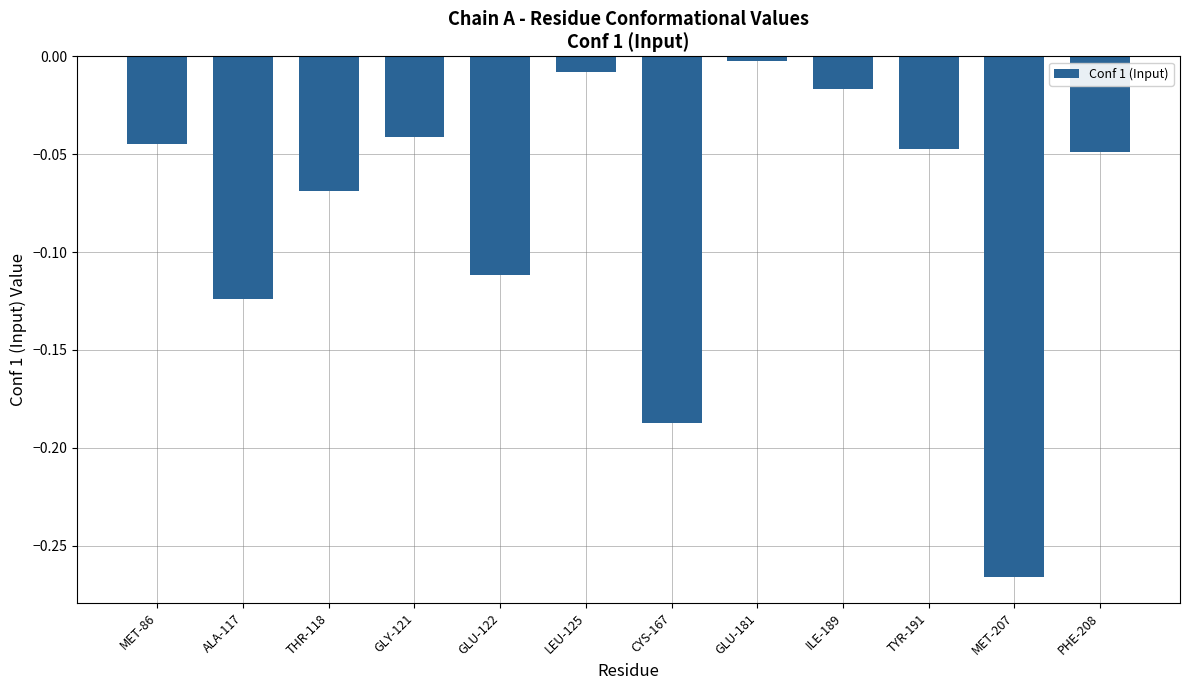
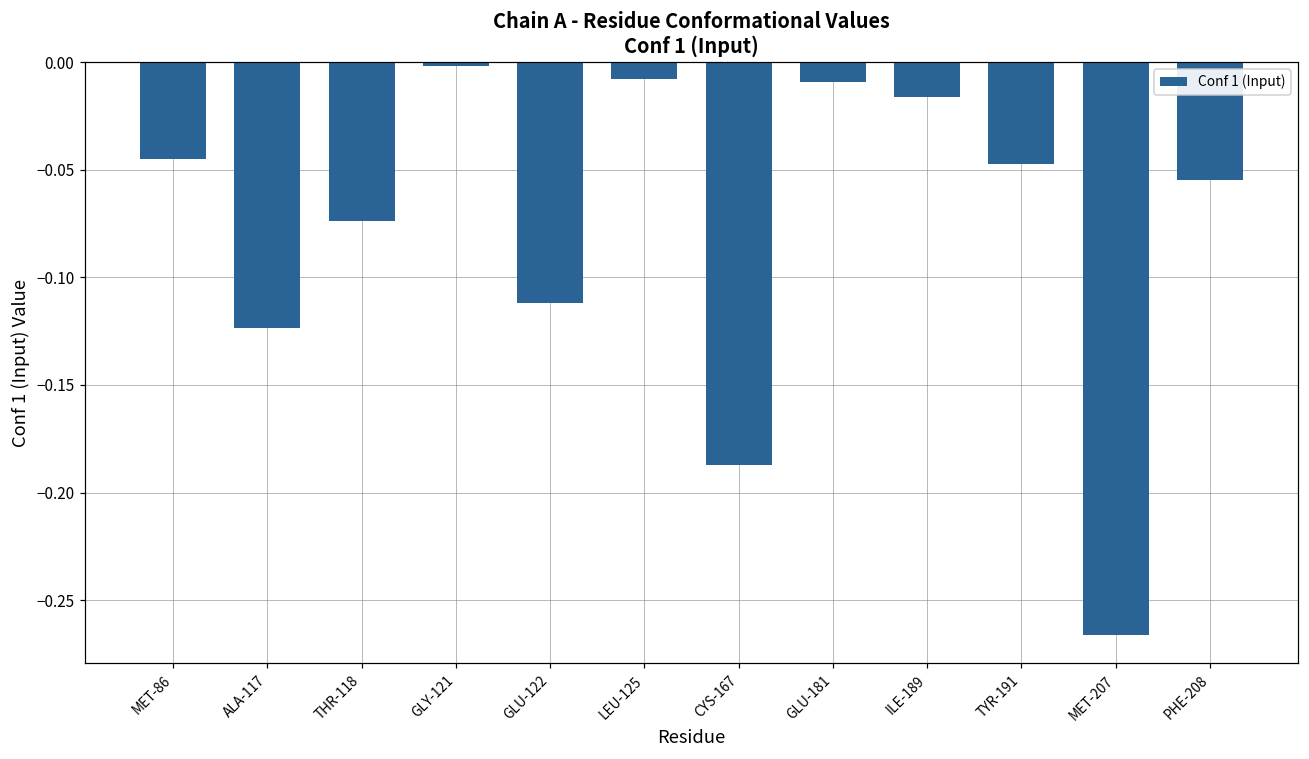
THR-118: -0.069 -> -0.074
GLY-121: -0.041 -> -0.002
GLU-181: -0.002 -> -0.009
PHE-208: -0.049 -> -0.055
